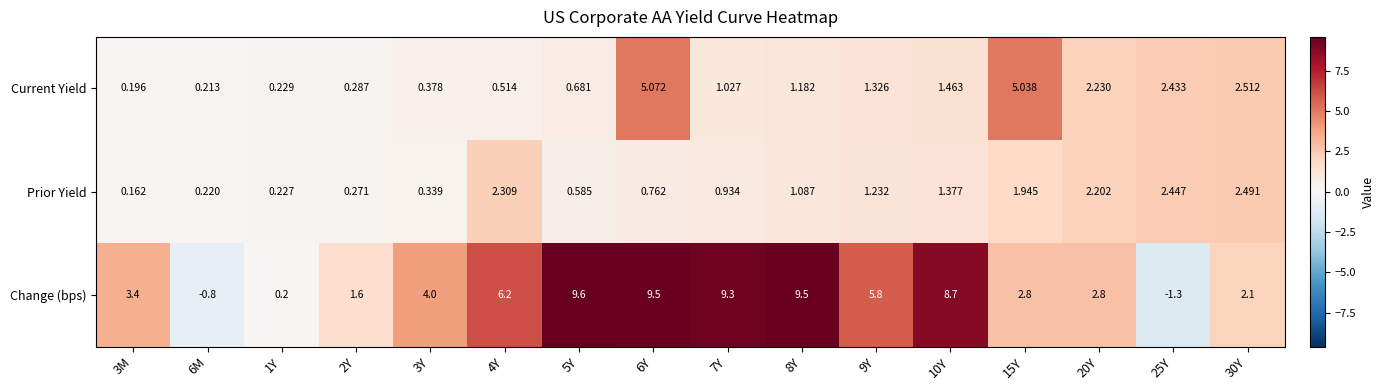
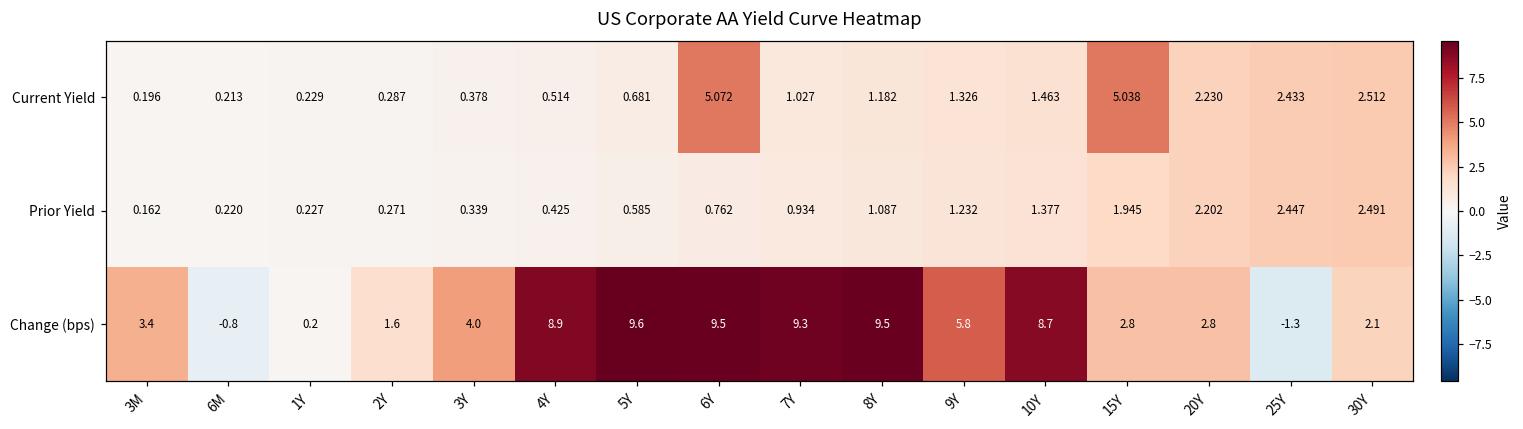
Prior Yield, 4Y: 2.309 -> 0.425
Change (bps), 4Y: 6.2 -> 8.9
